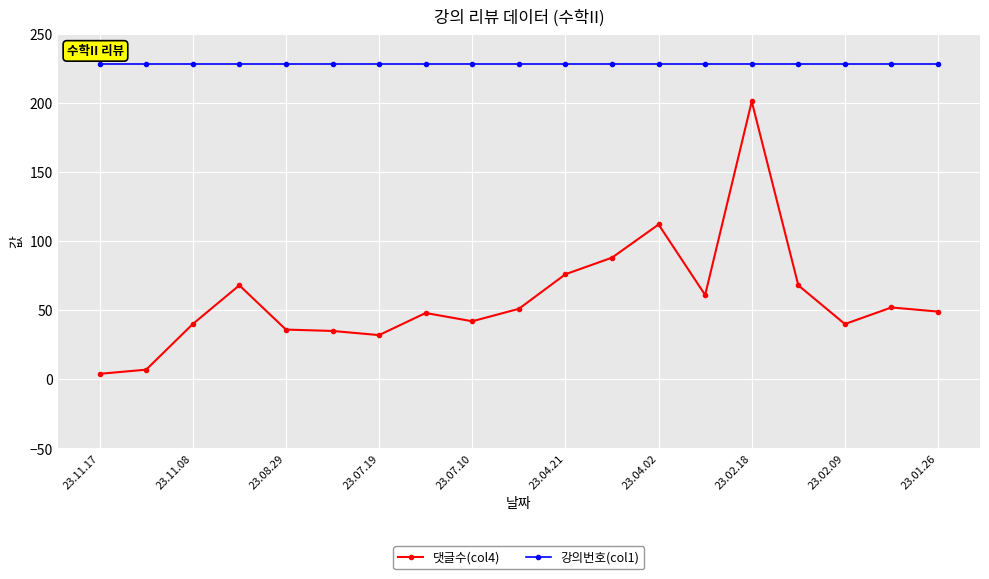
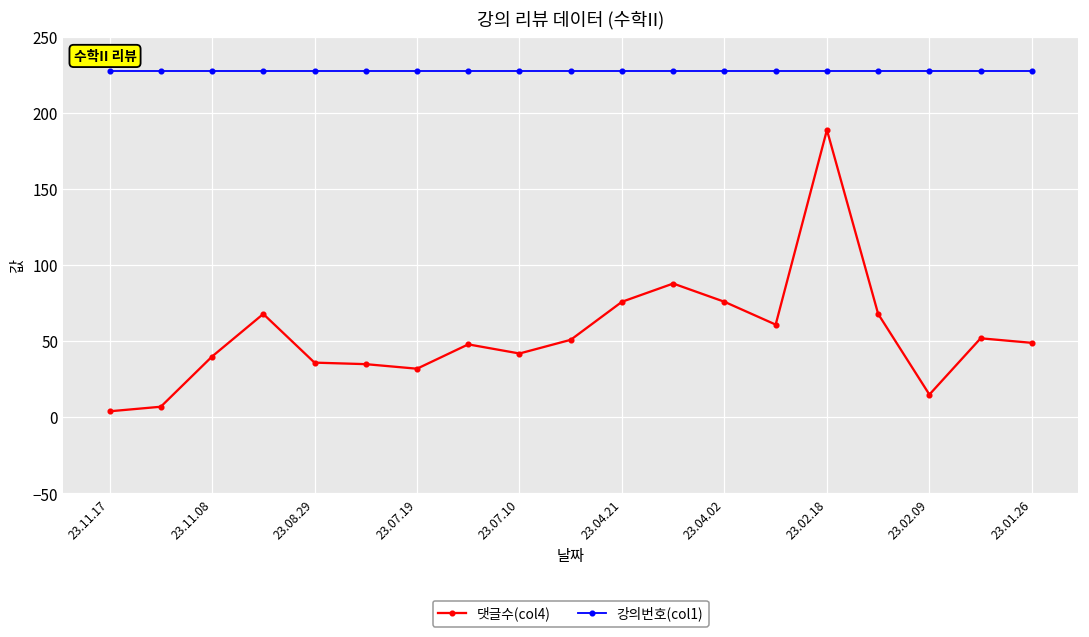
댓글수(col4), 23.04.02: 112 -> 76
댓글수(col4), 23.02.18: 201 -> 189
댓글수(col4), 23.02.09: 40 -> 15
